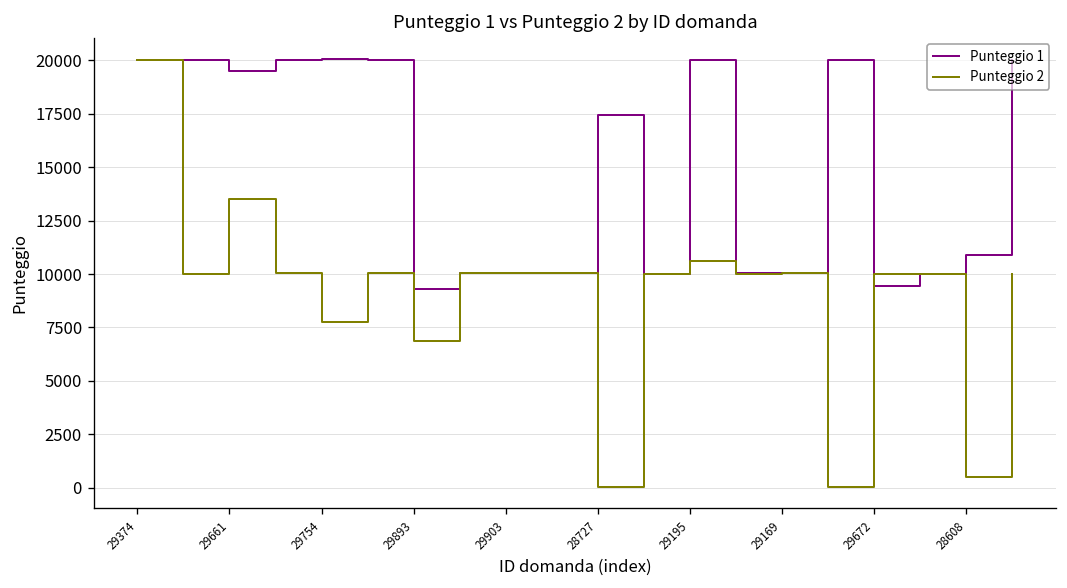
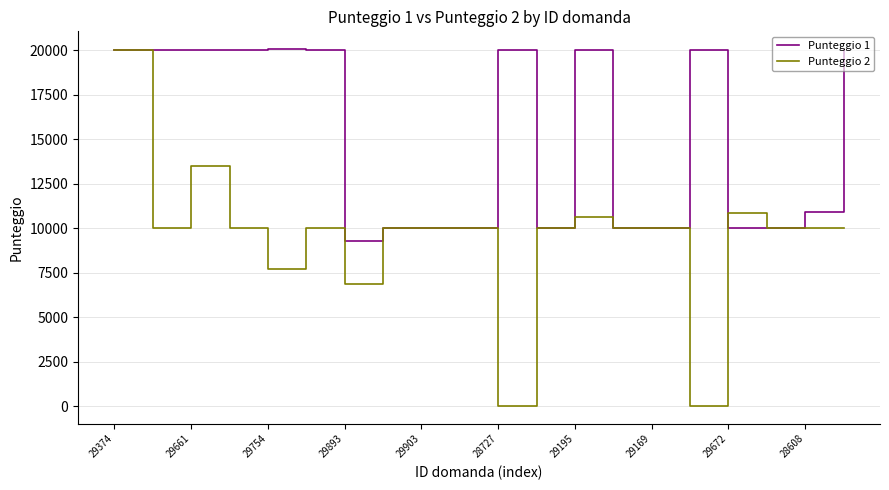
Punteggio 1, 29661: 19500 -> 20000
Punteggio 1, 28727: 17400 -> 20000
Punteggio 1, 29672: 9400 -> 10000
Punteggio 2, 29672: 10000 -> 10800
Punteggio 2, 28608: 500 -> 10000
